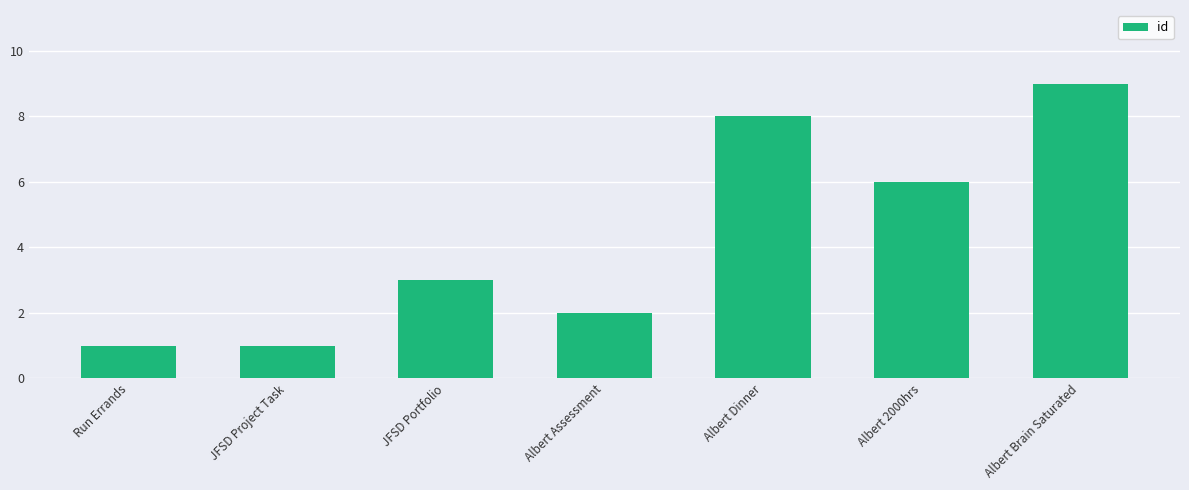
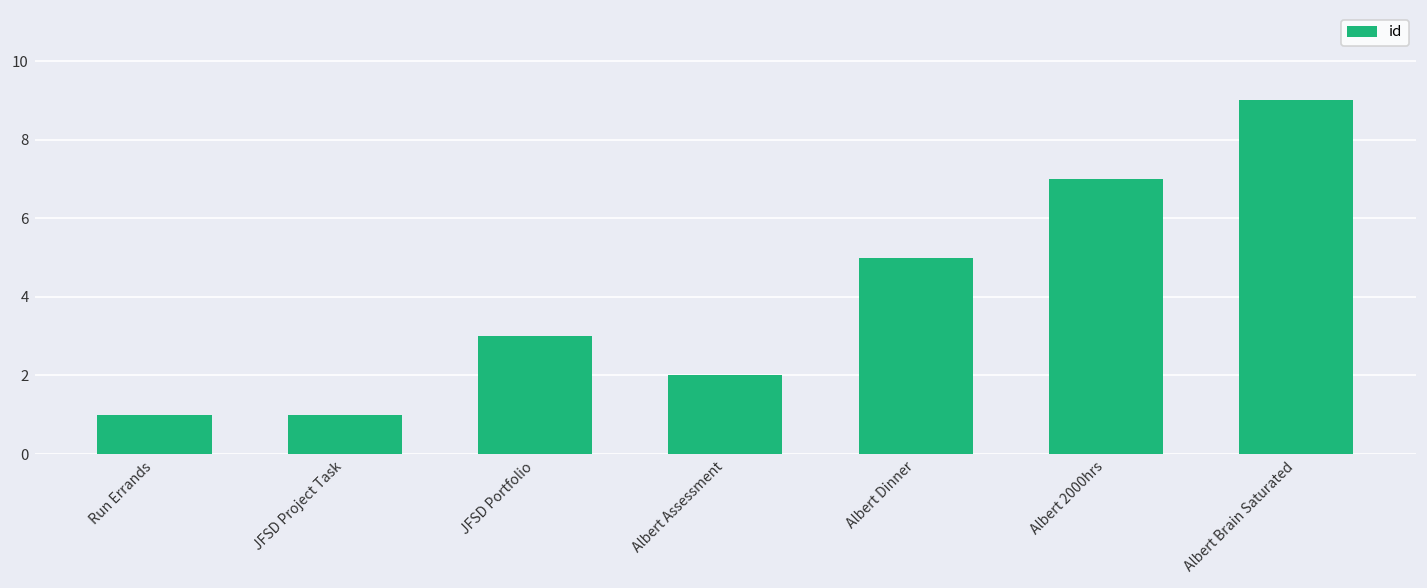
Albert Dinner: 8 -> 5
Albert 2000hrs: 6 -> 7
